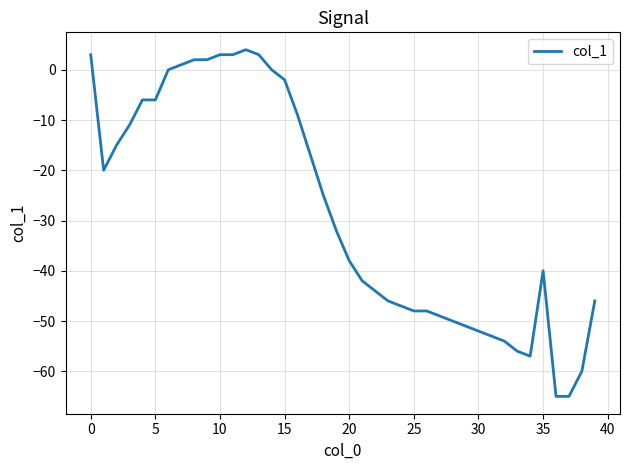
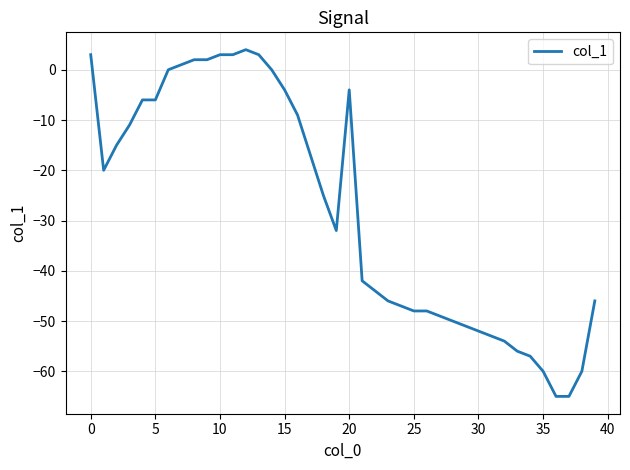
15: -2 -> -4
20: -38 -> -4
35: -40 -> -60
